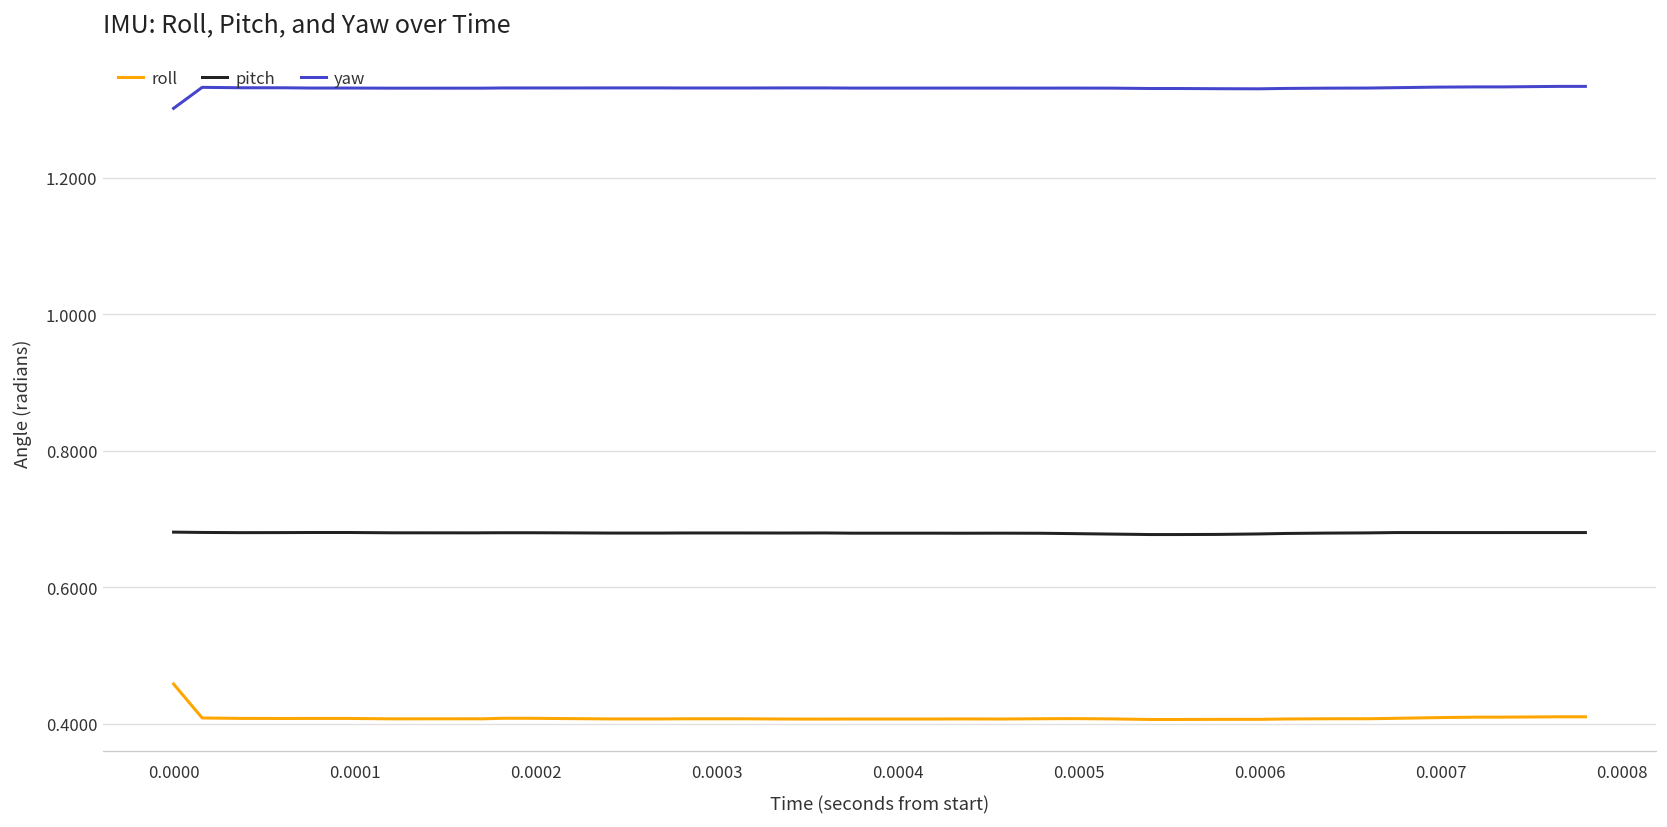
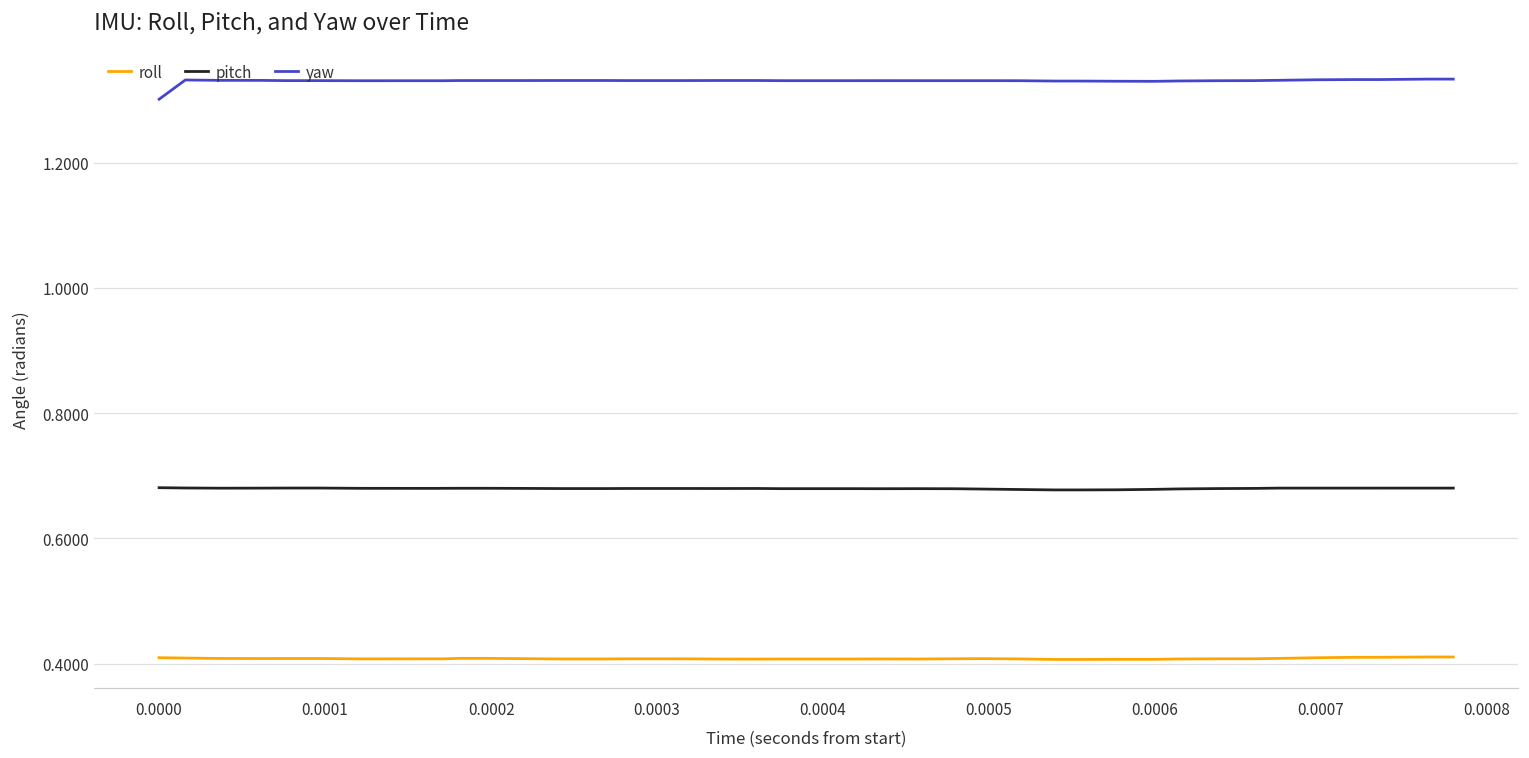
roll, 0.0000: 0.46 -> 0.41
